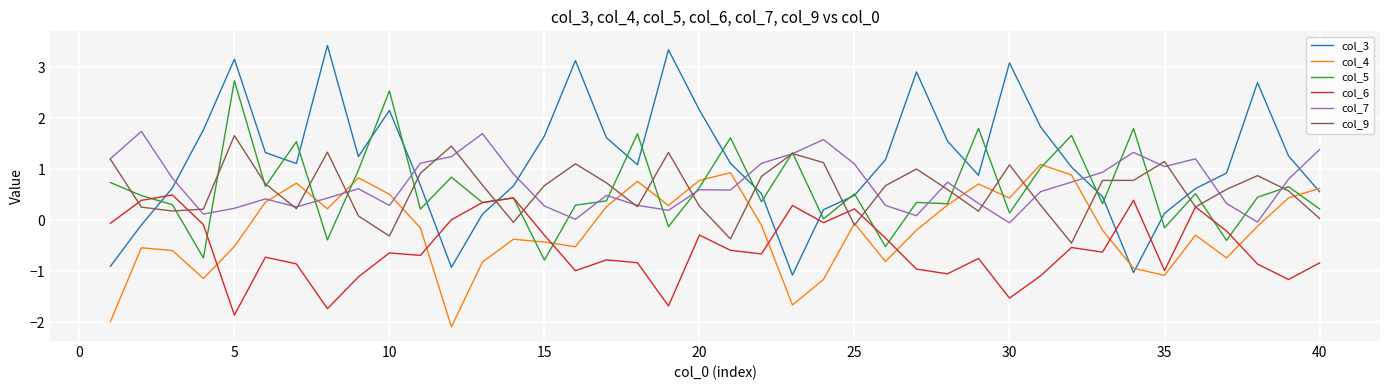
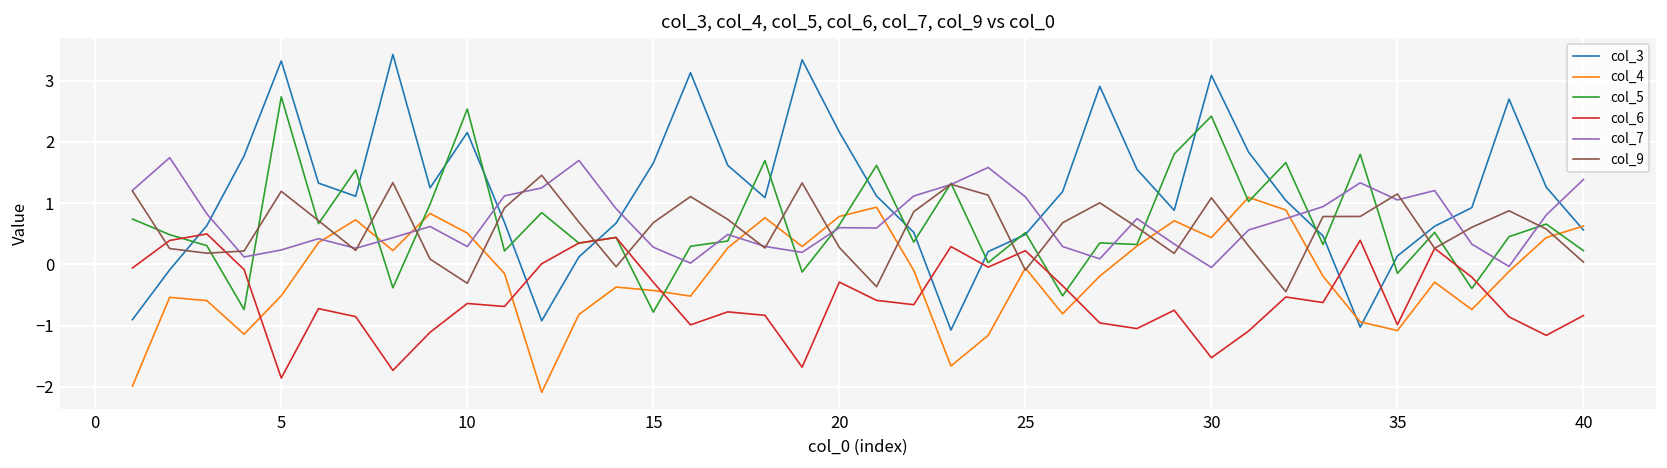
col_3, 5: 3.2 -> 3.3
col_9, 5: 1.7 -> 1.2
col_5, 30: 0.1 -> 2.4
